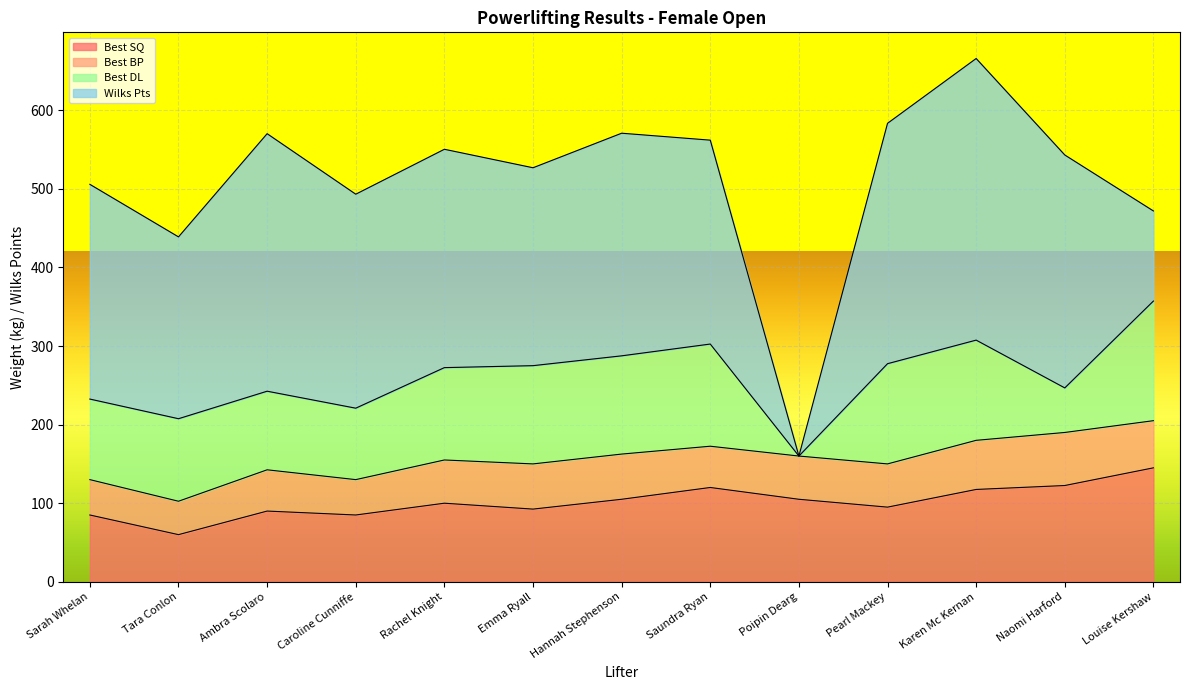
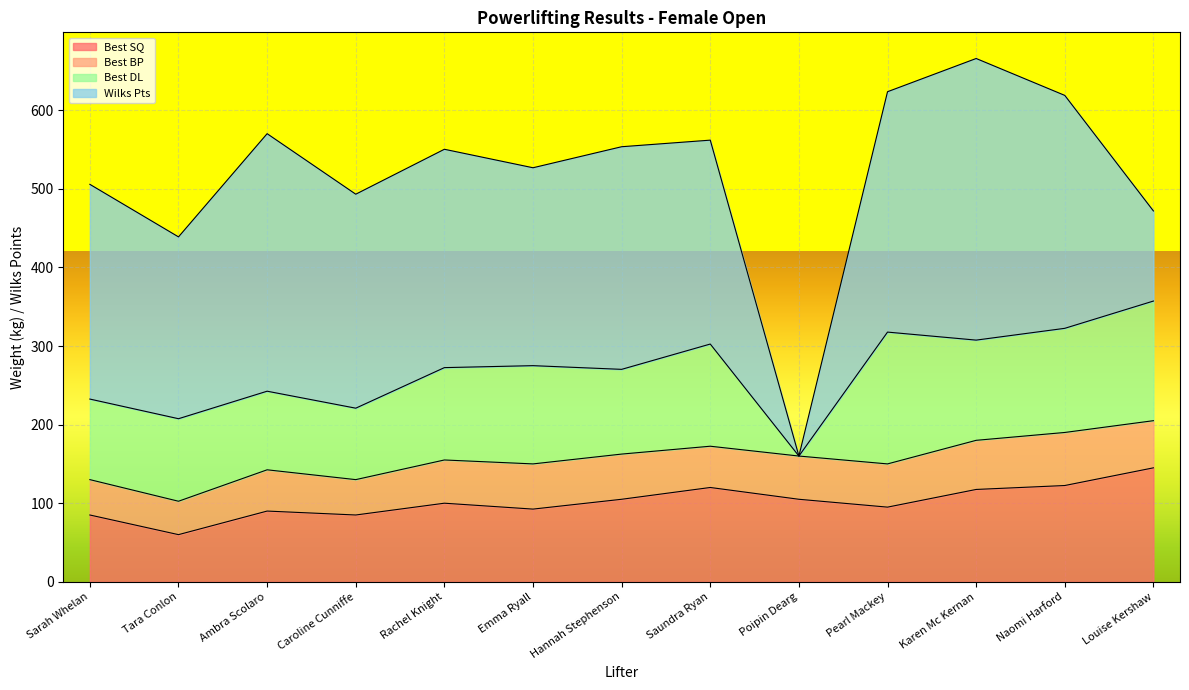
Best DL, Hannah Stephenson: 130 -> 110
Best DL, Pearl Mackey: 130 -> 170
Best DL, Naomi Harford: 60 -> 130
